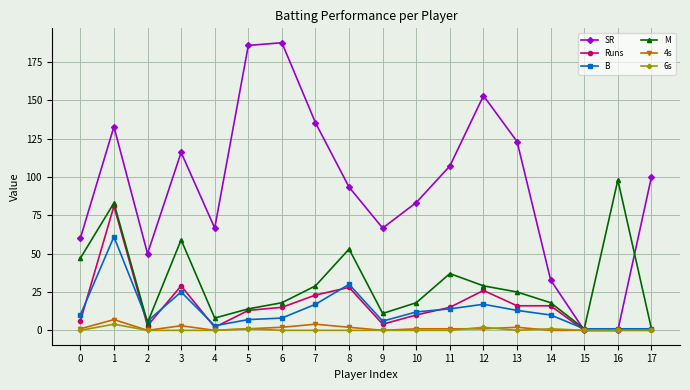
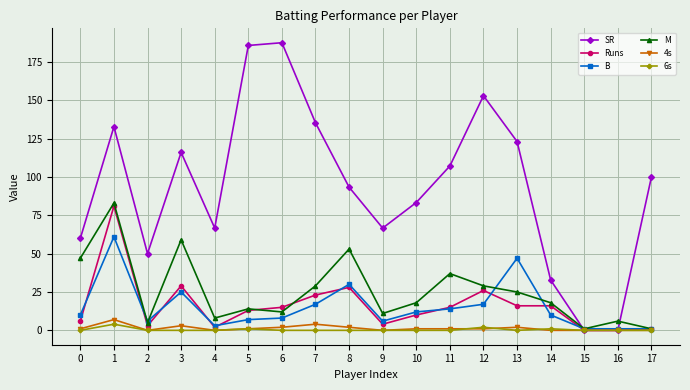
M, 6: 18 -> 12
B, 13: 13 -> 47
M, 16: 98 -> 6
